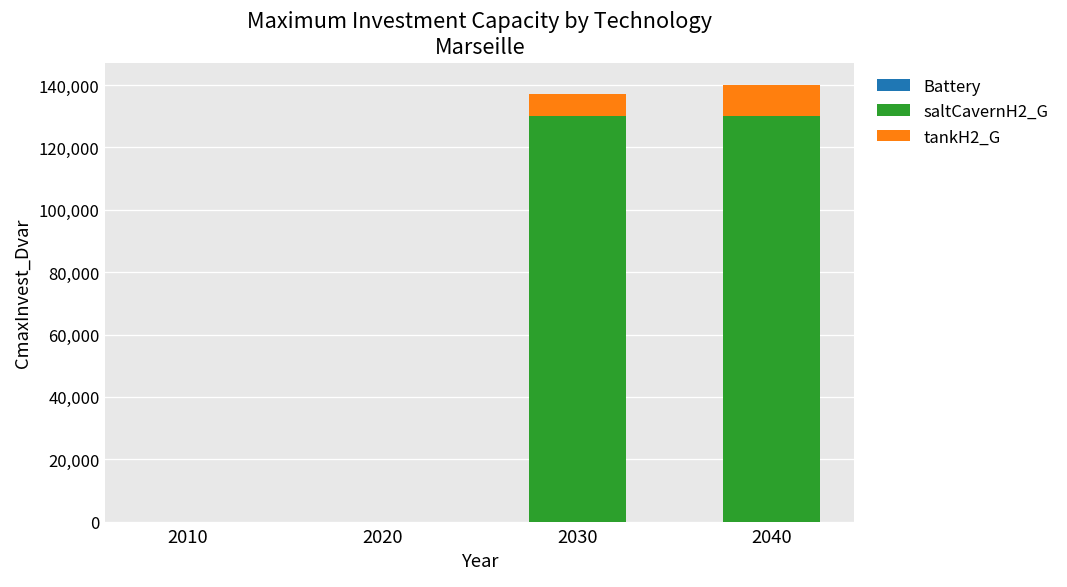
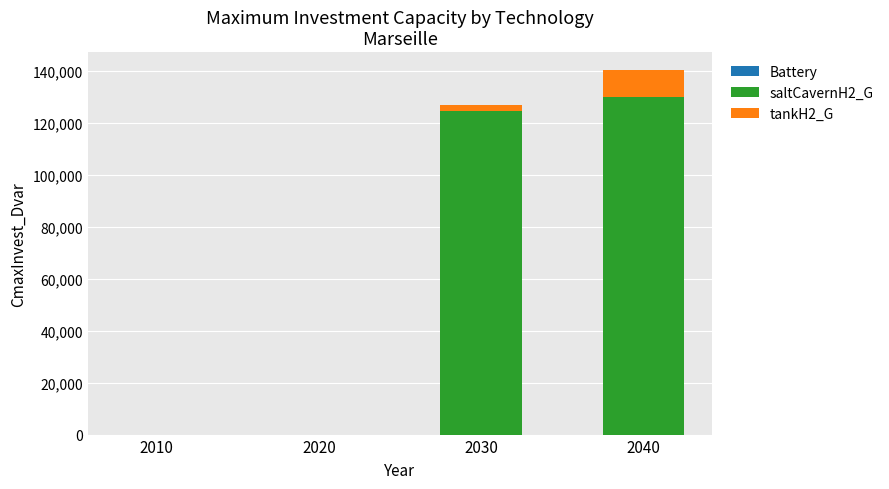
saltCavernH2_G, 2030: 130,000 -> 124,000
tankH2_G, 2030: 7,000 -> 2,000
